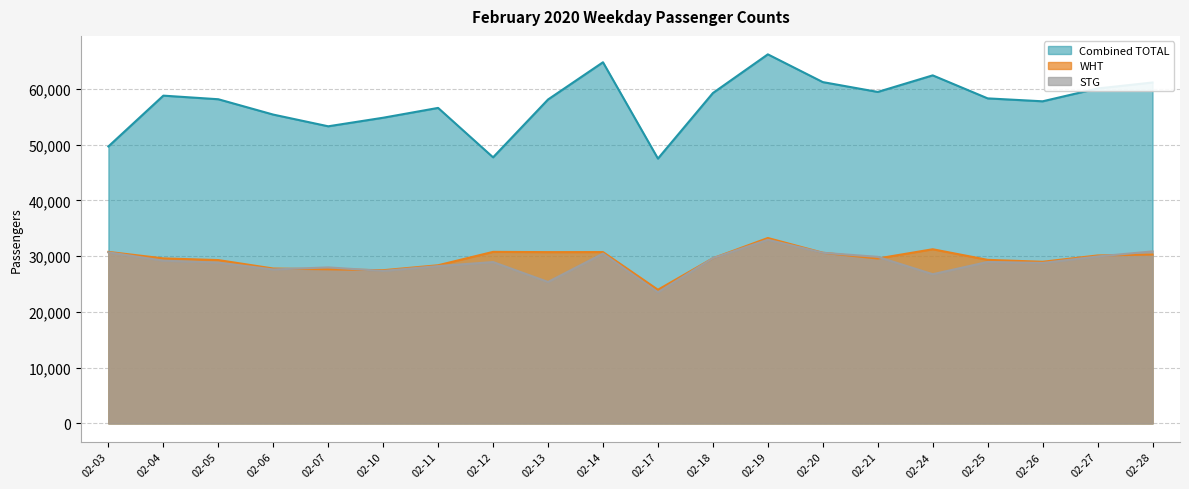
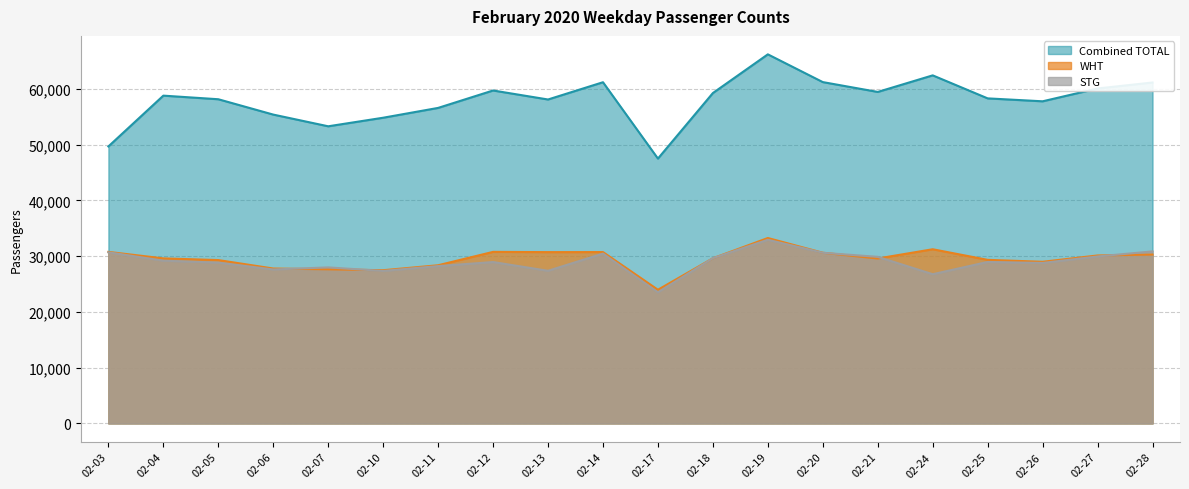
Combined TOTAL, 02-12: 48,000 -> 60,000
STG, 02-13: 25,000 -> 27,000
Combined TOTAL, 02-14: 65,000 -> 61,000
